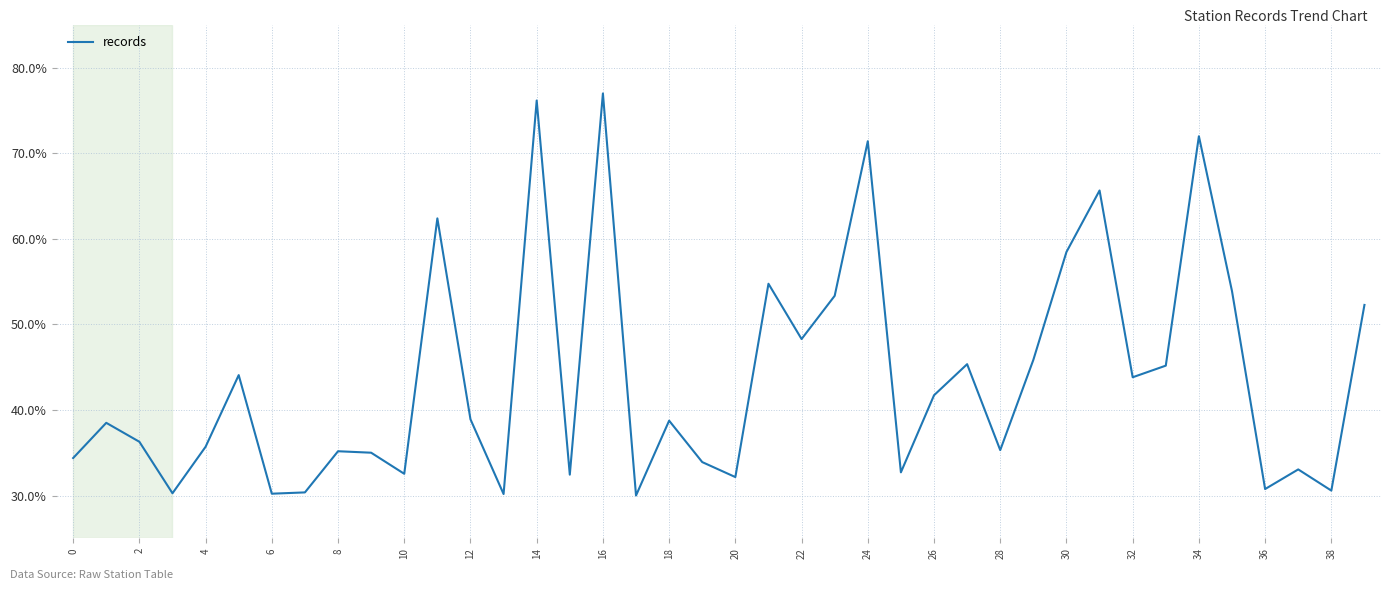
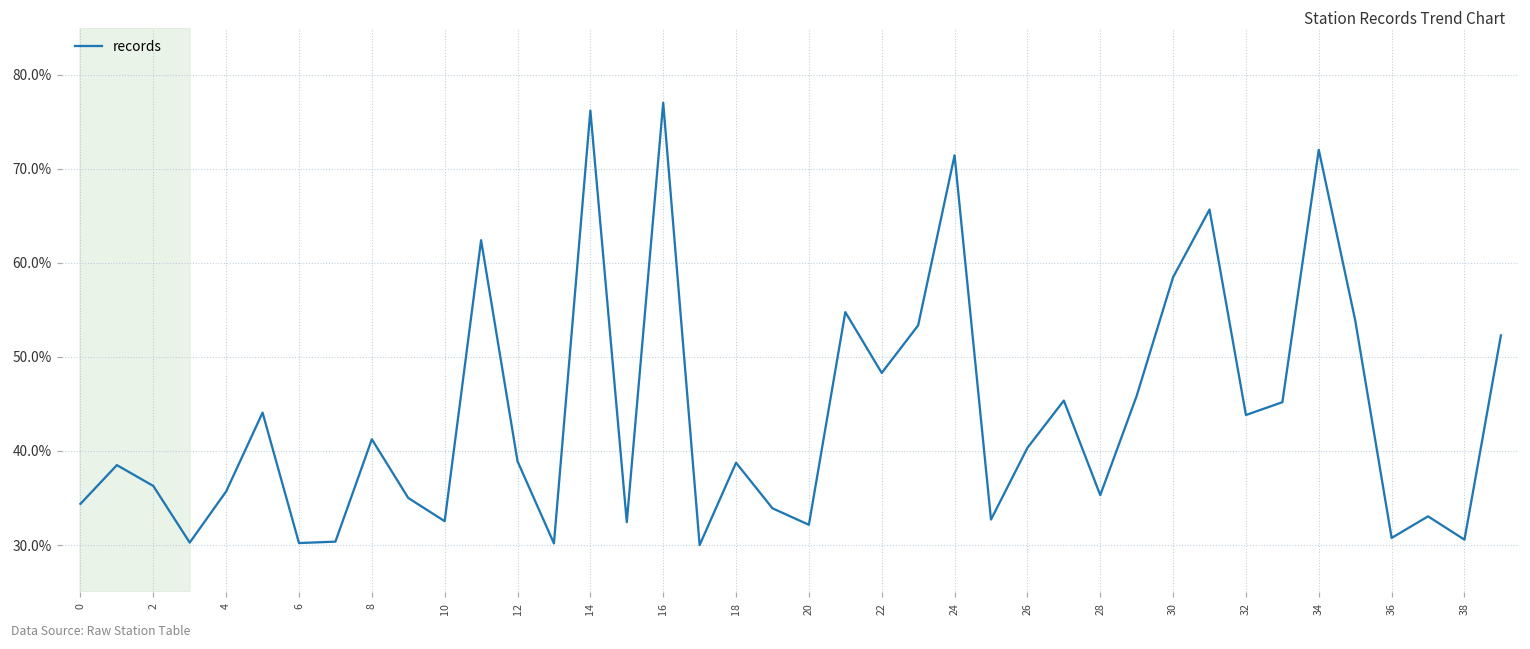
8: 35% -> 41%
26: 42% -> 40%
